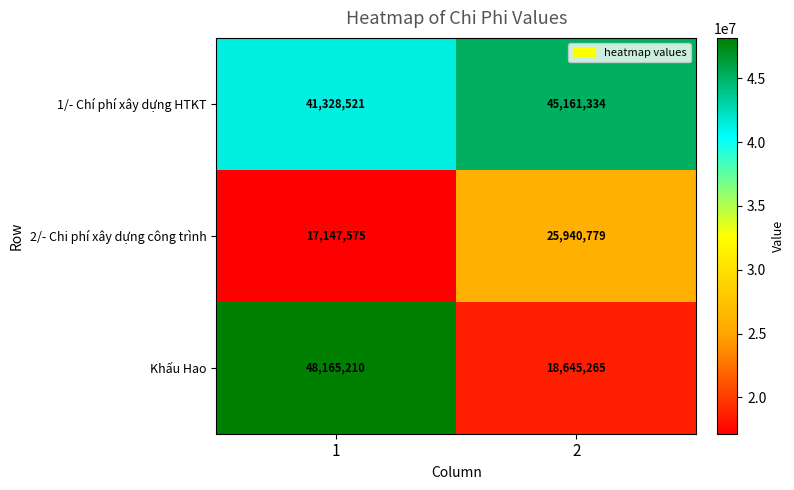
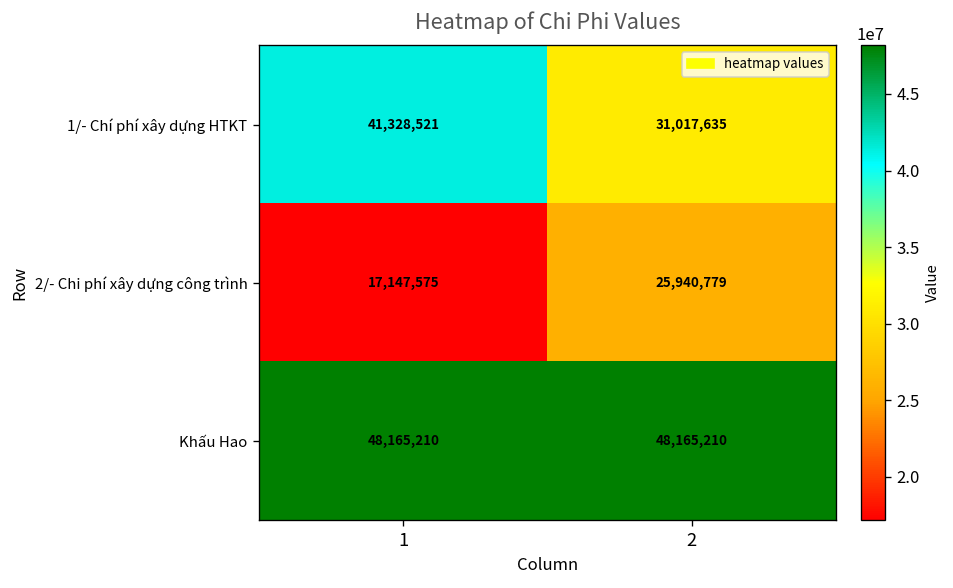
1/- Chí phí xây dựng HTKT, 2: 45,161,334 -> 31,017,635
Khấu Hao, 2: 18,645,265 -> 48,165,210
